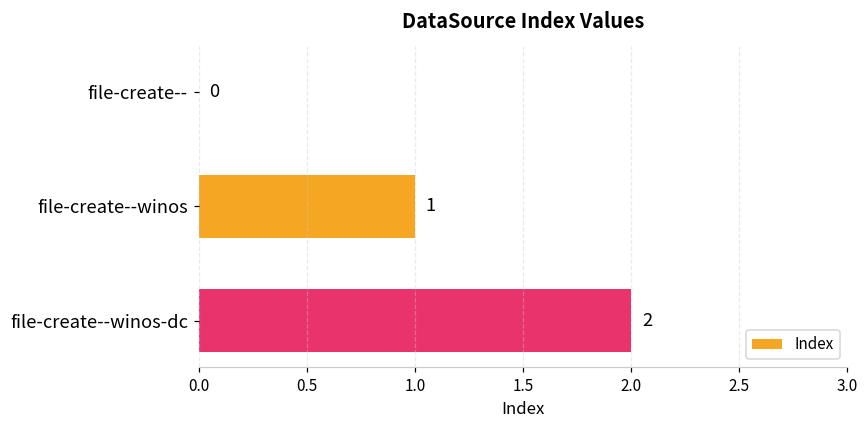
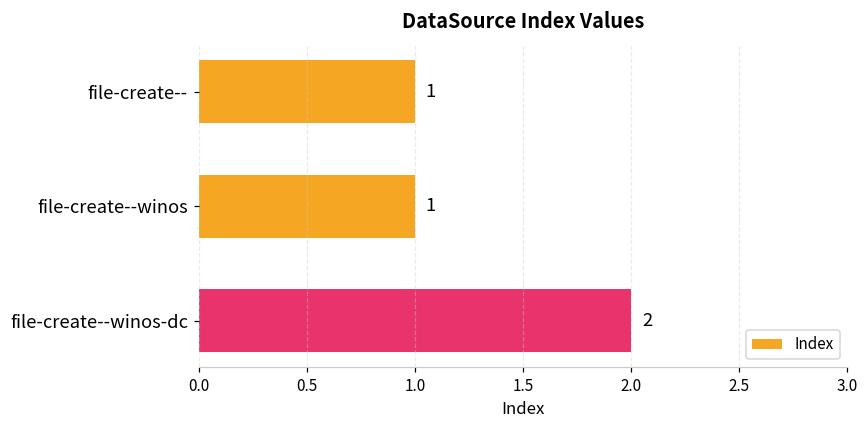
file-create--: 0 -> 1
